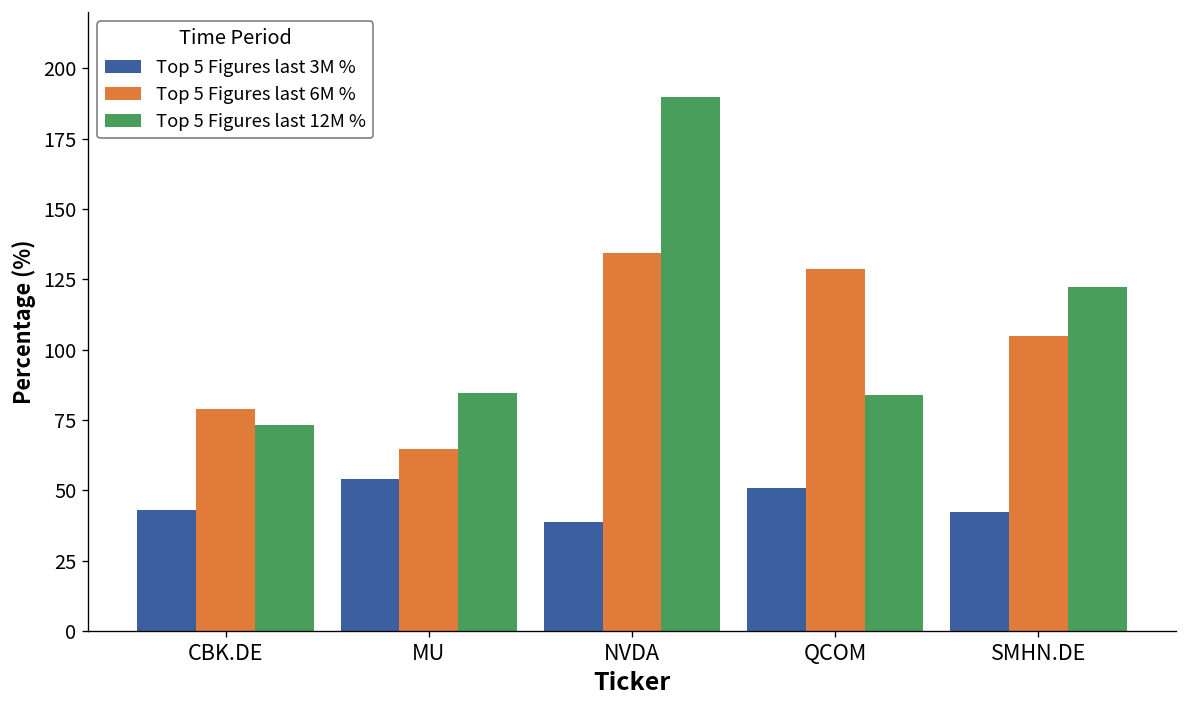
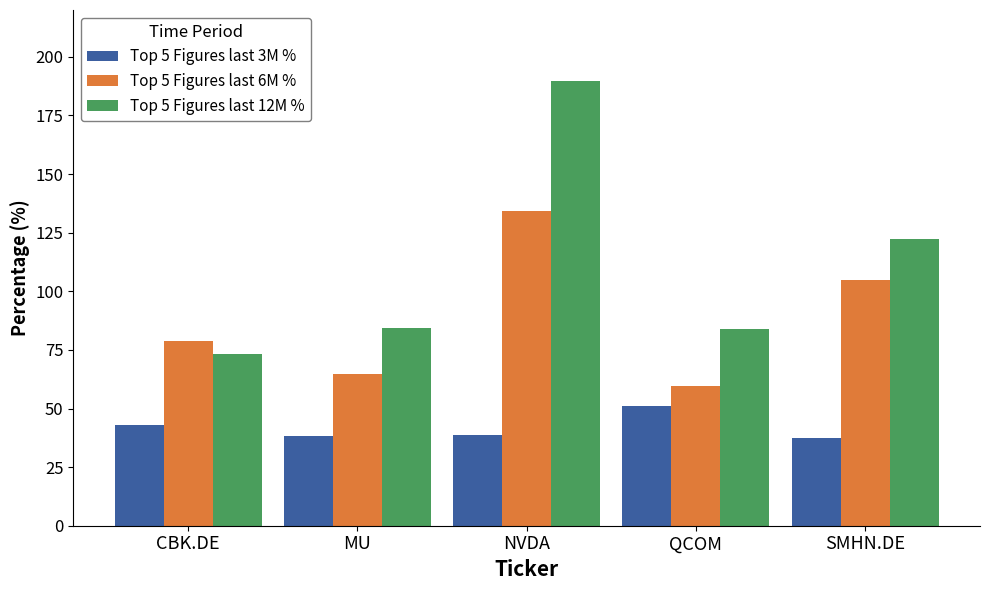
Top 5 Figures last 3M %, MU: 54 -> 38
Top 5 Figures last 6M %, QCOM: 129 -> 60
Top 5 Figures last 3M %, SMHN.DE: 42 -> 37
